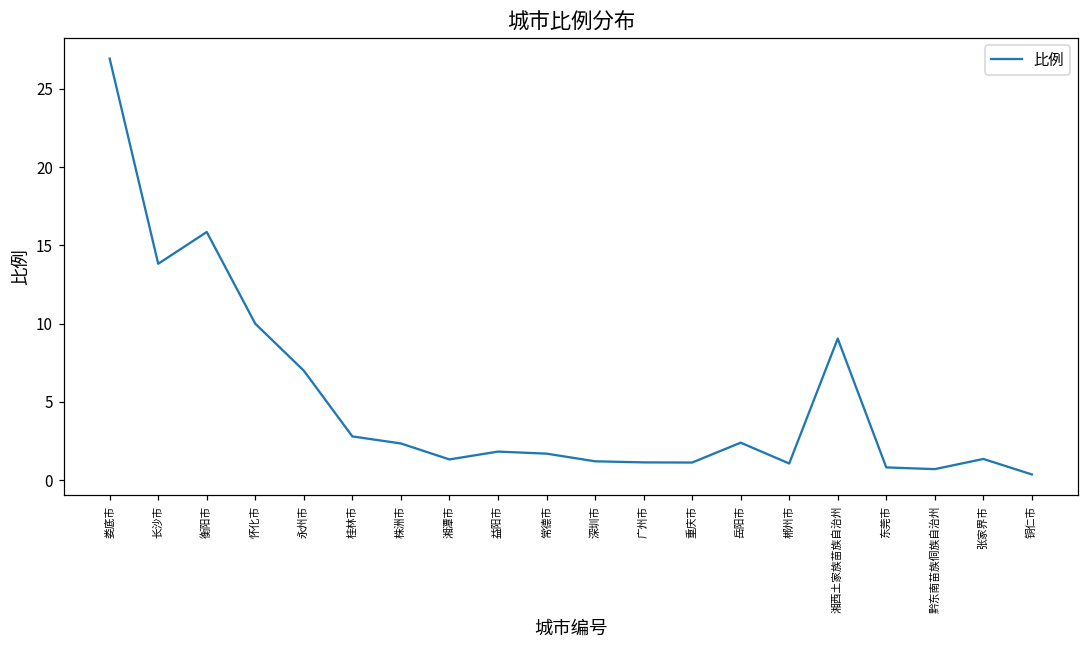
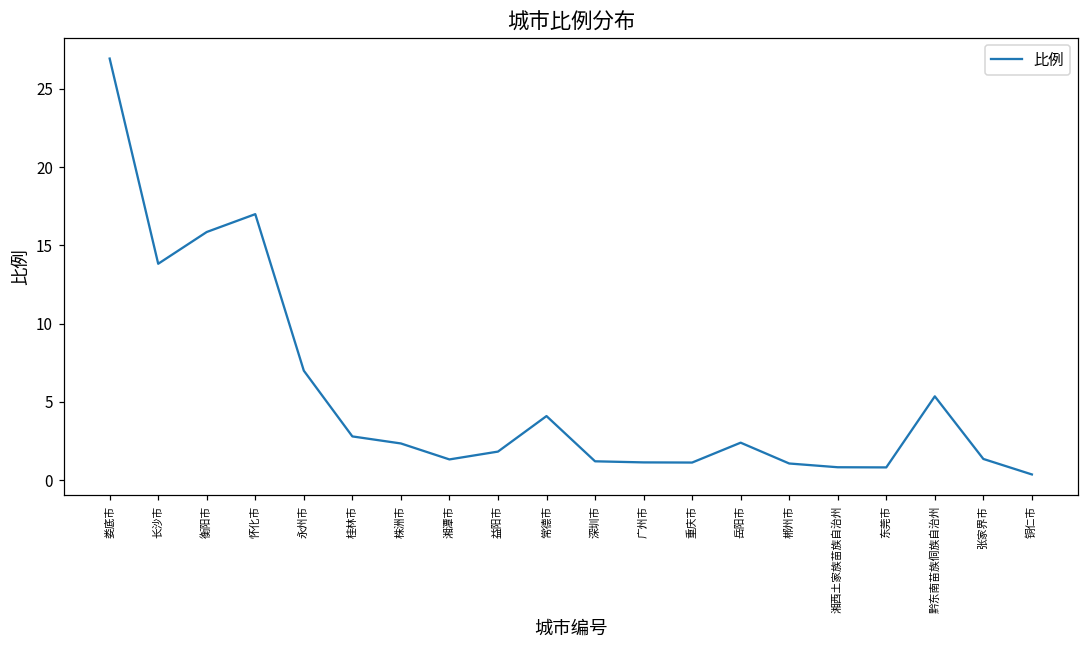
怀化市: 10 -> 17
常德市: 1.7 -> 4.1
湘西土家族苗族自治州: 9.1 -> 0.8
黔东南苗族侗族自治州: 0.7 -> 5.4
